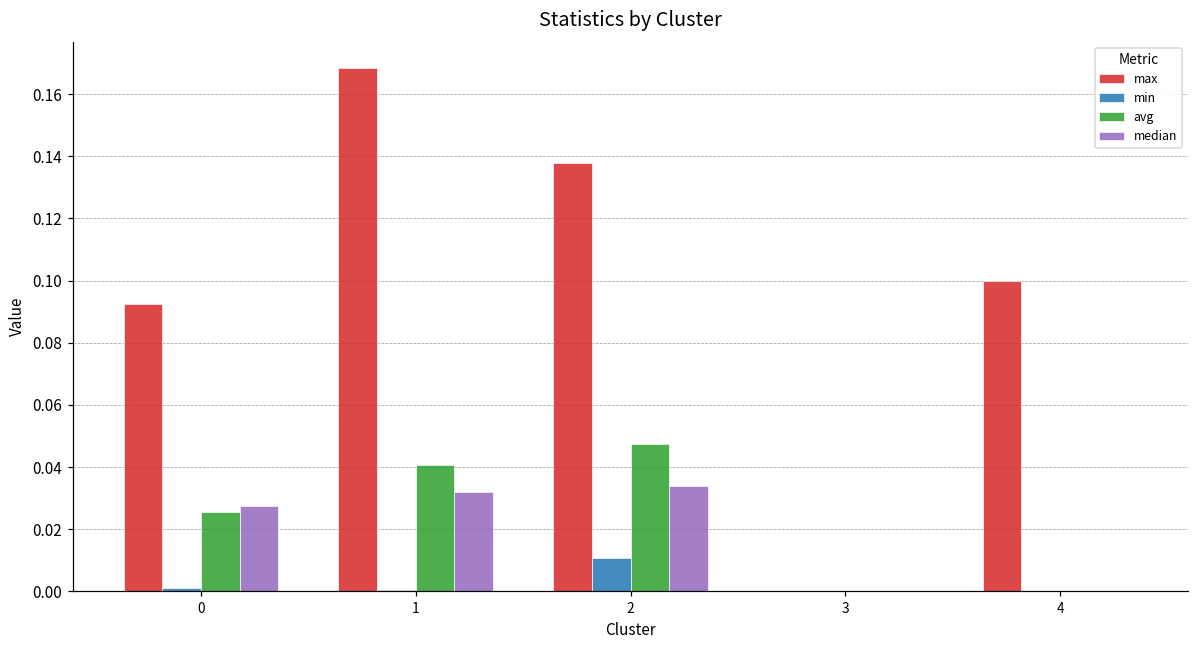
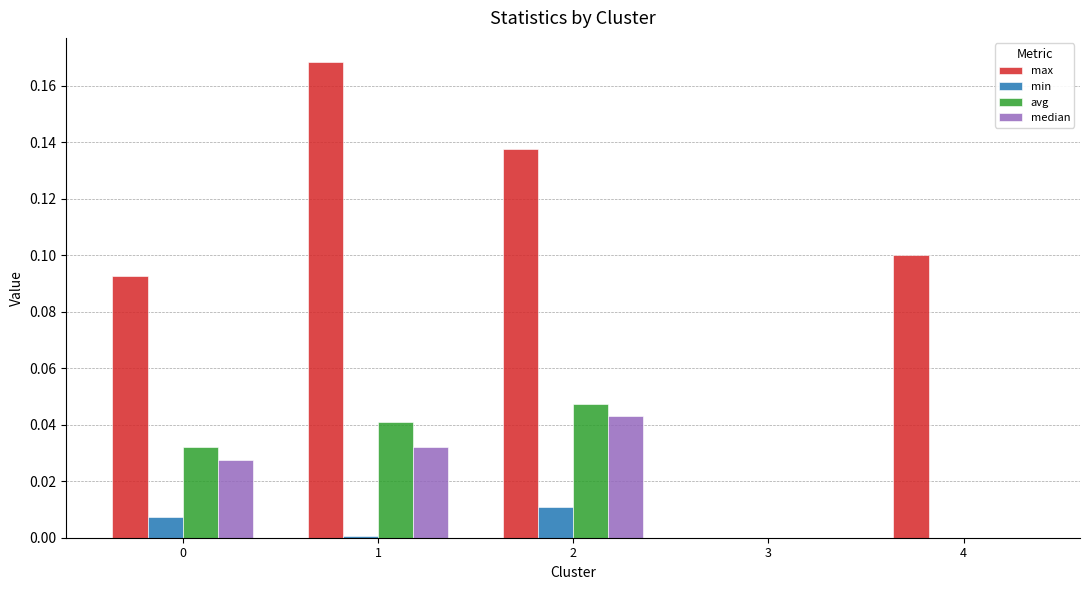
min, 0: 0.001 -> 0.007
avg, 0: 0.025 -> 0.032
median, 2: 0.034 -> 0.043
